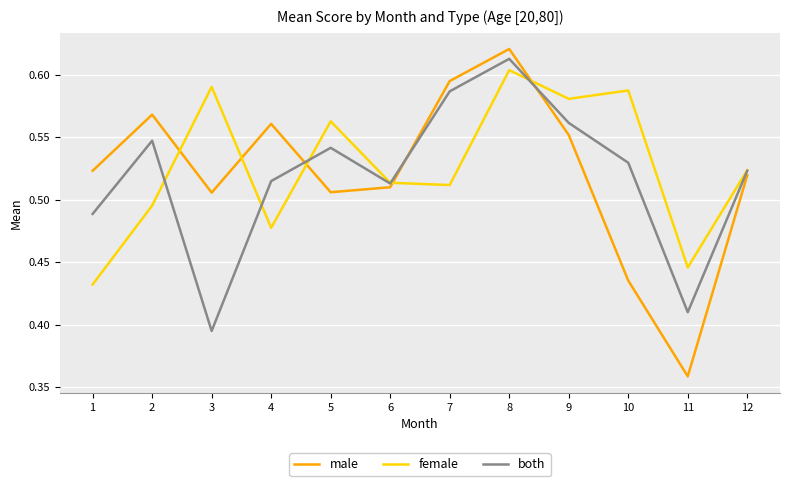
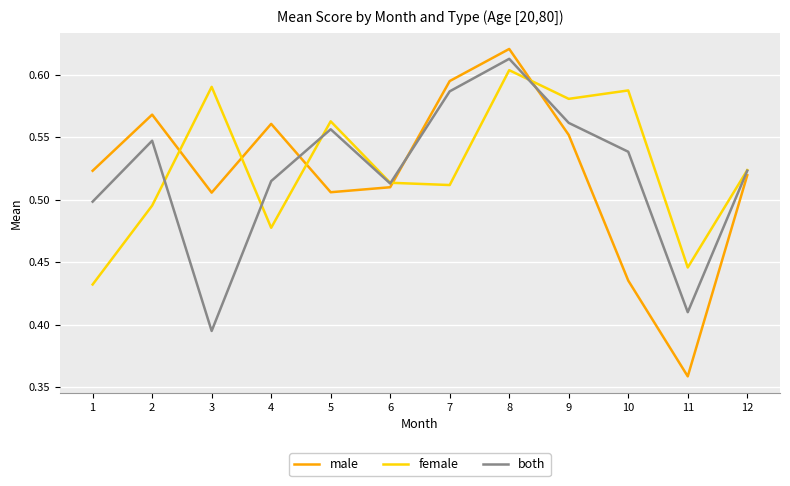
both, 1: 0.489 -> 0.498
both, 5: 0.541 -> 0.556
both, 10: 0.529 -> 0.538
